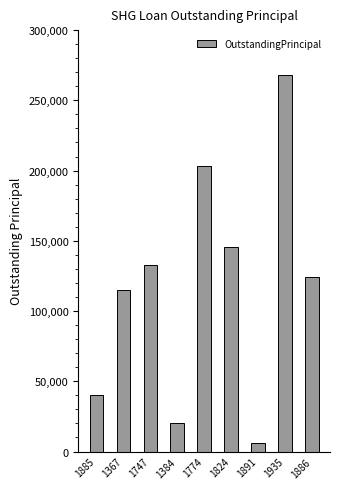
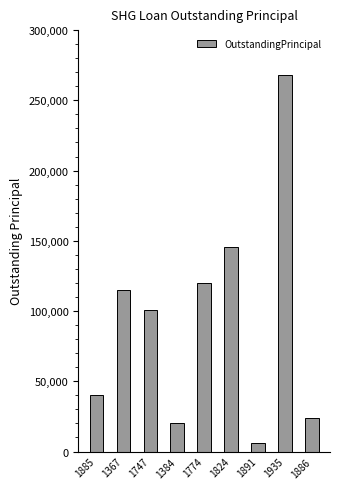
1747: 133,000 -> 101,000
1774: 203,000 -> 120,000
1886: 124,000 -> 24,000
